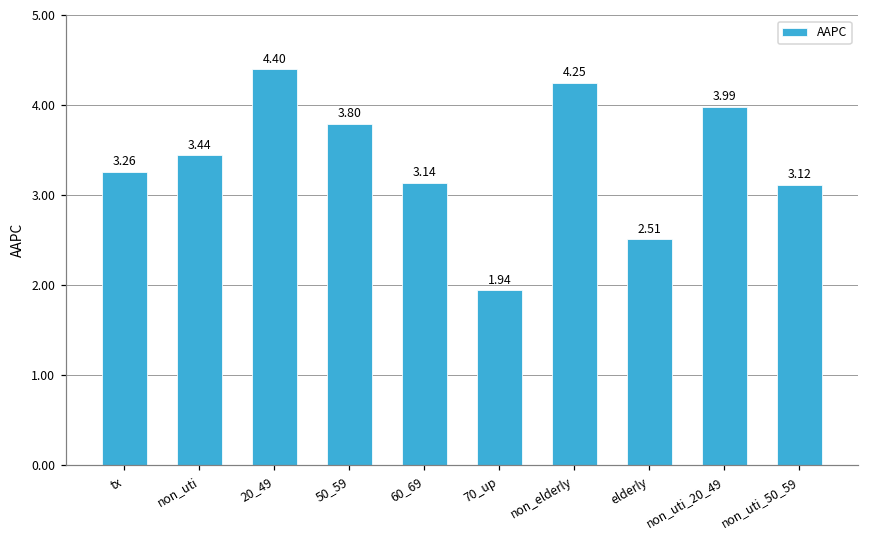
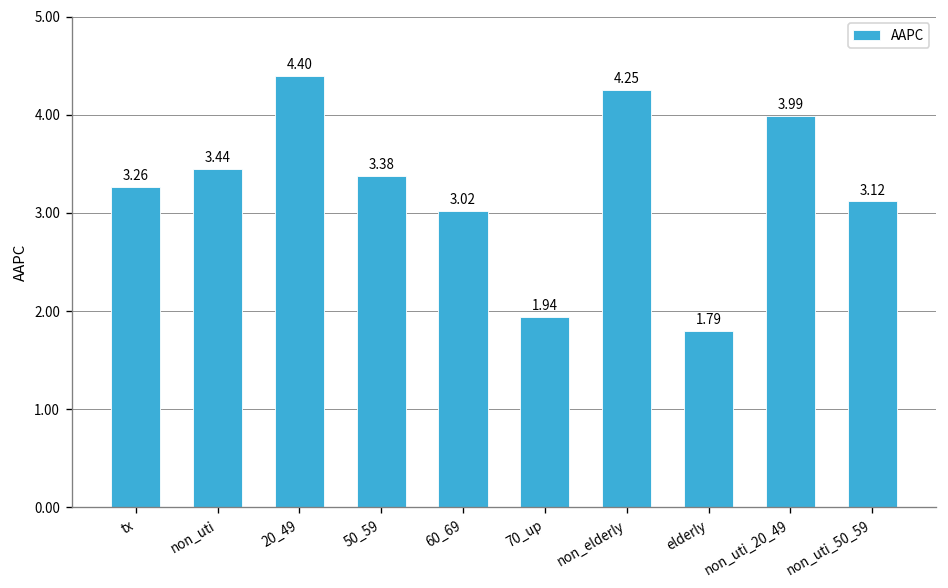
50_59: 3.80 -> 3.38
60_69: 3.14 -> 3.02
elderly: 2.51 -> 1.79
